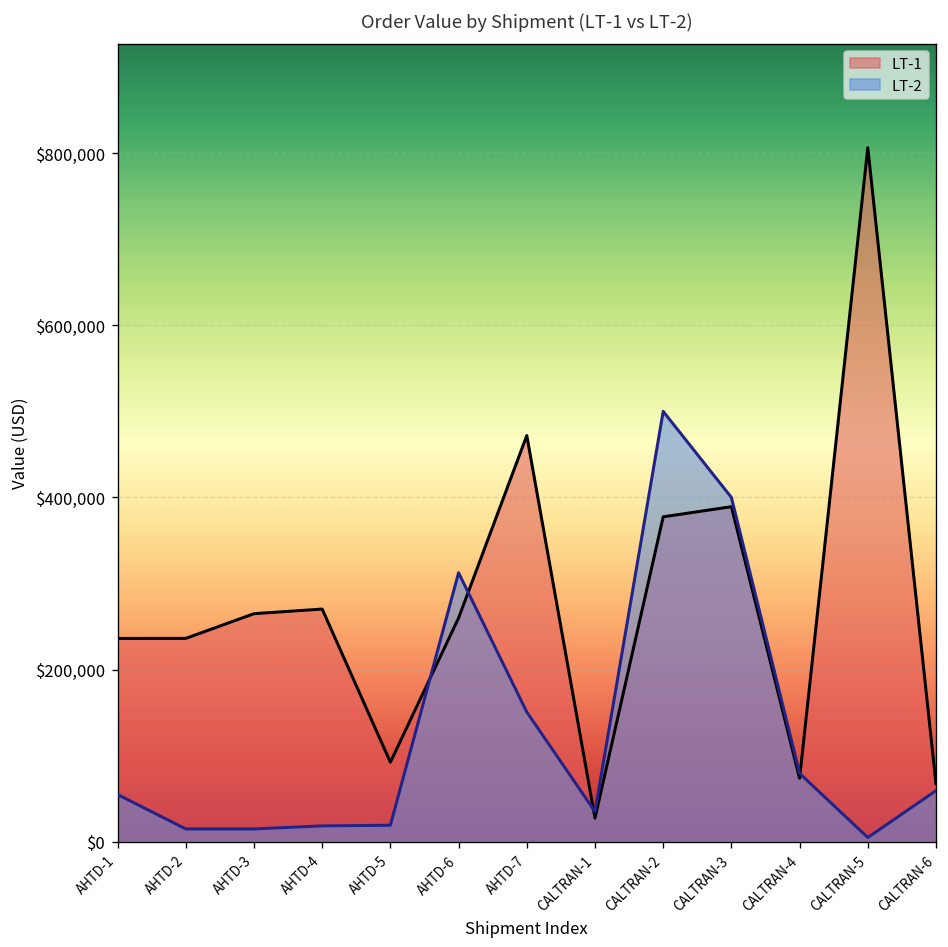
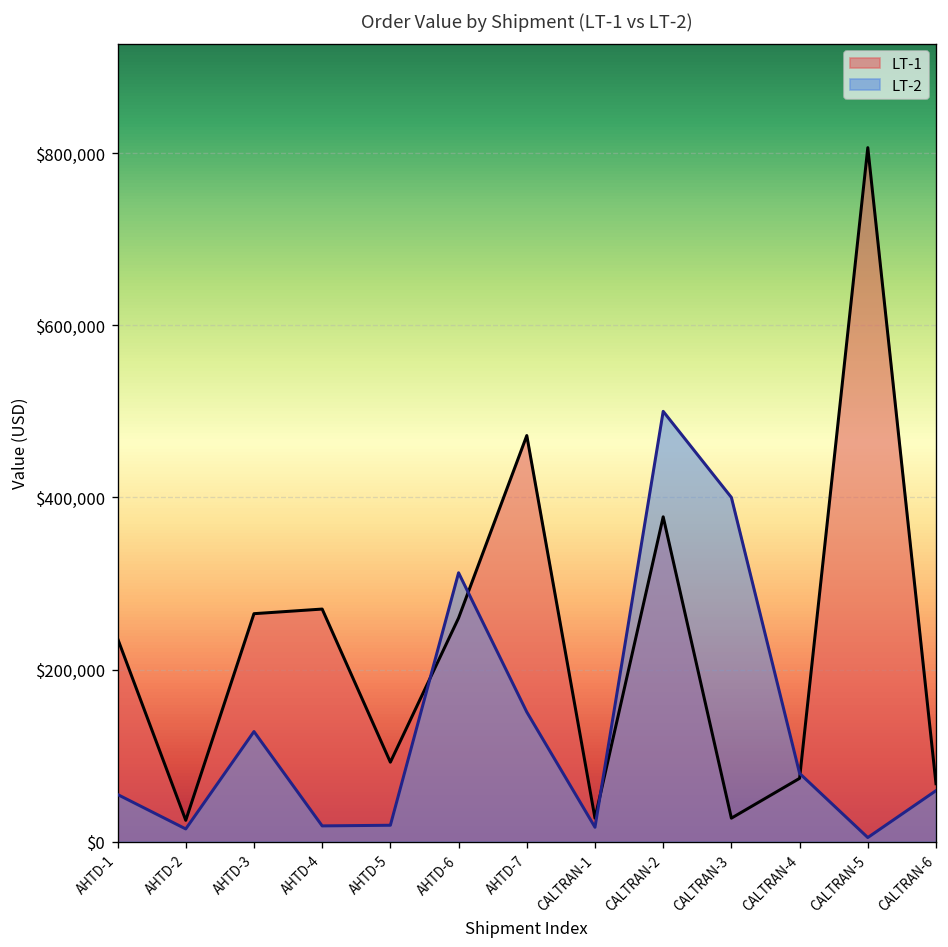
LT-1, AHTD-2: $240,000 -> $30,000
LT-2, AHTD-3: $20,000 -> $130,000
LT-2, CALTRAN-1: $40,000 -> $20,000
LT-1, CALTRAN-3: $390,000 -> $30,000
